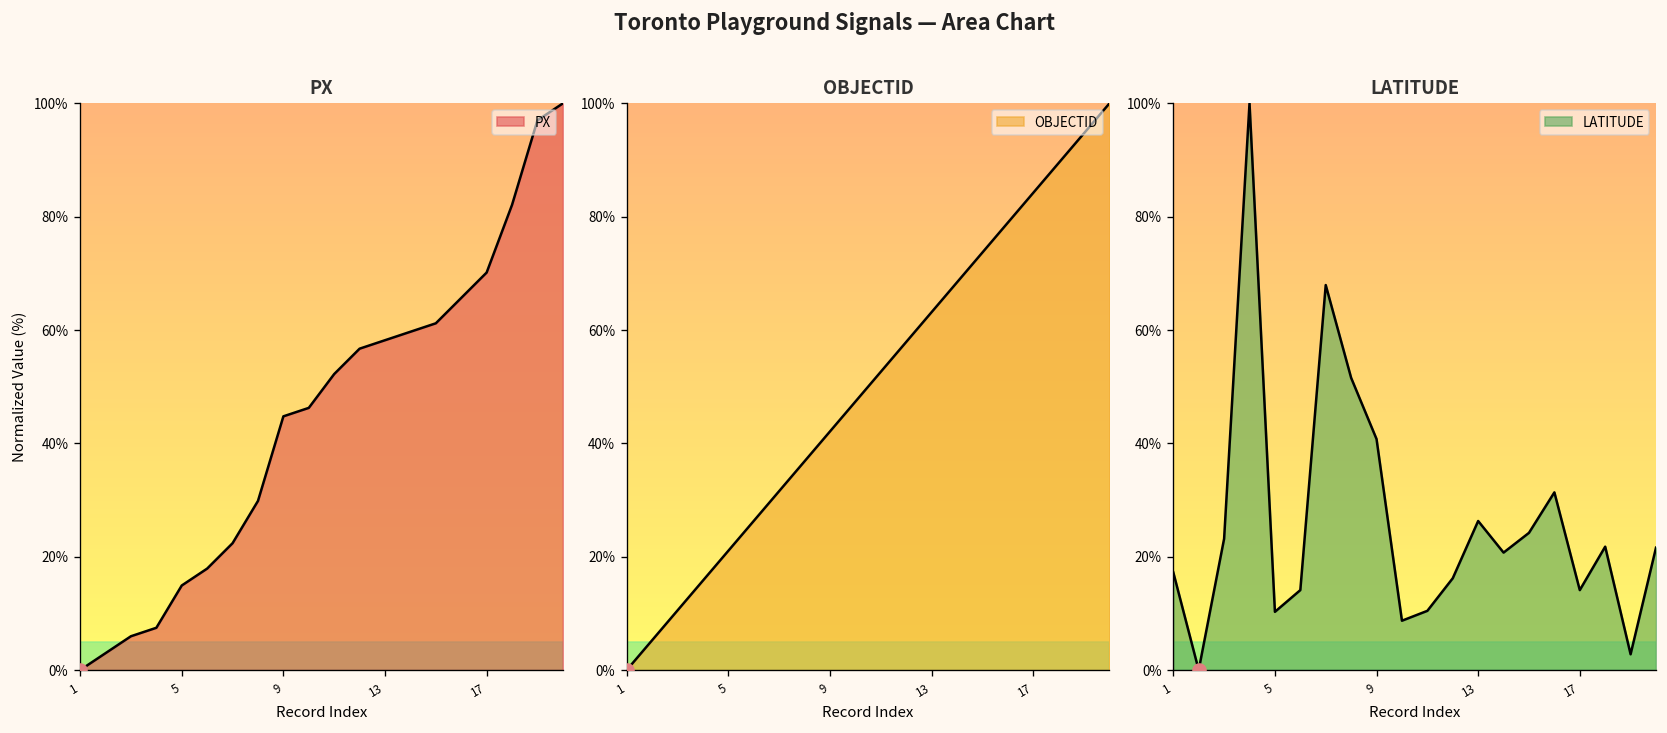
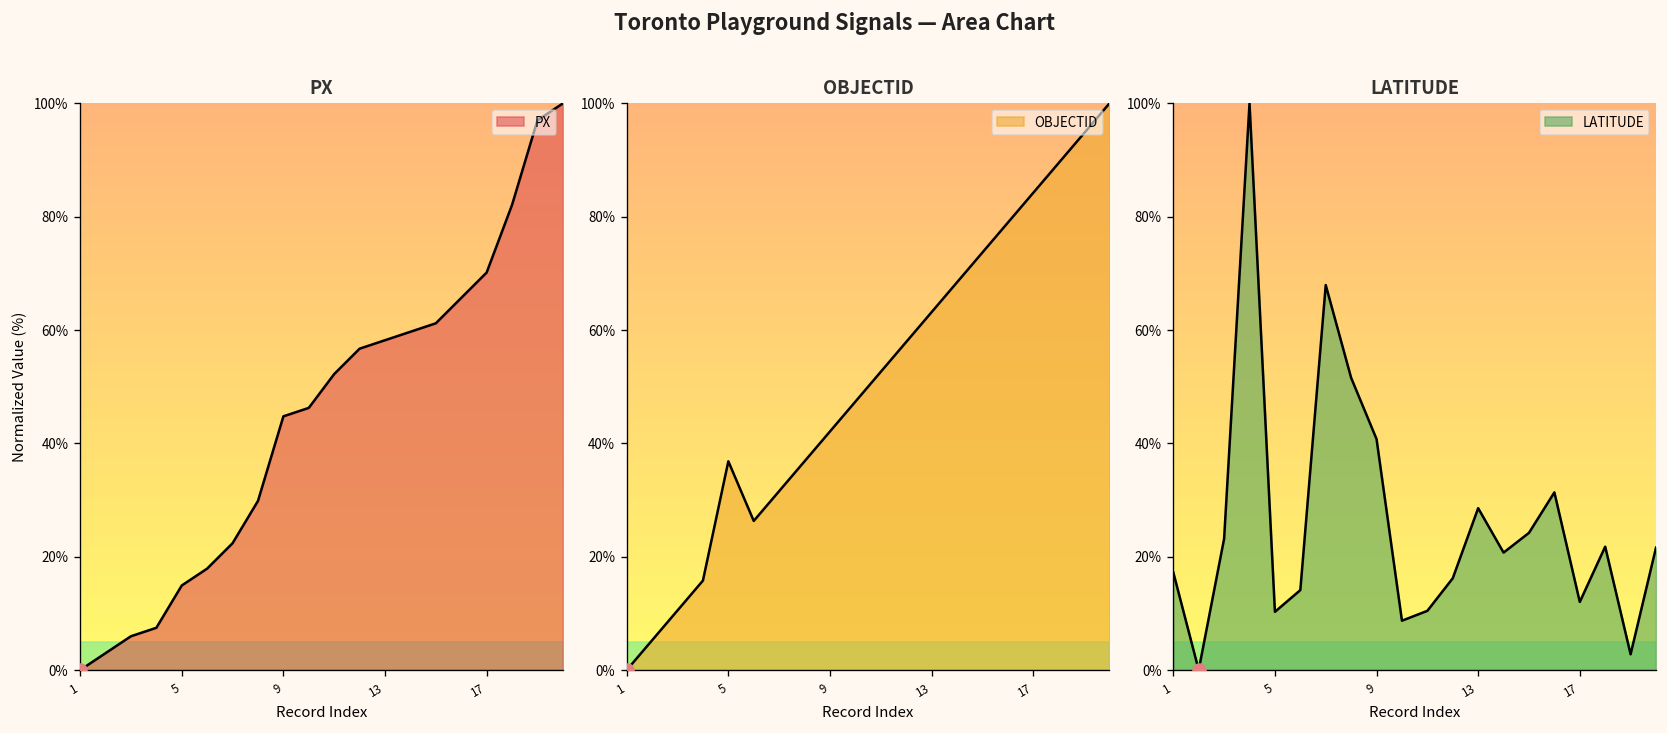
OBJECTID, OBJECTID, 5: 21% -> 37%
LATITUDE, LATITUDE, 13: 26% -> 29%
LATITUDE, LATITUDE, 17: 14% -> 12%
